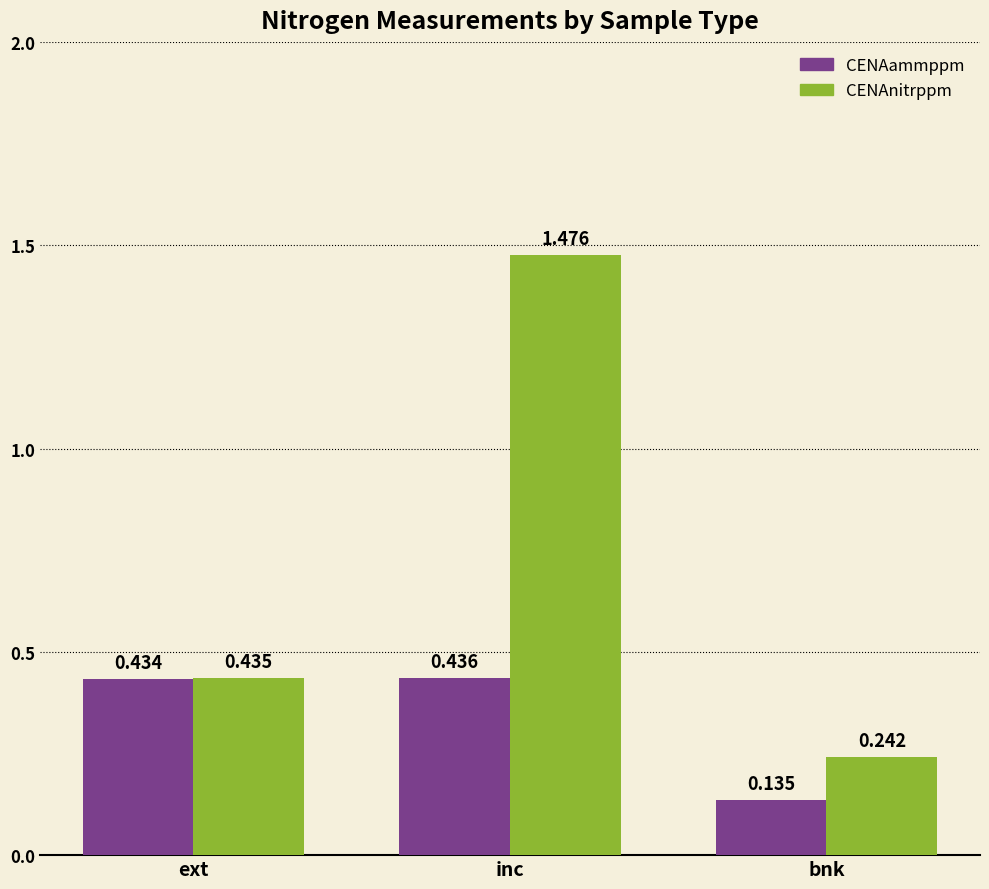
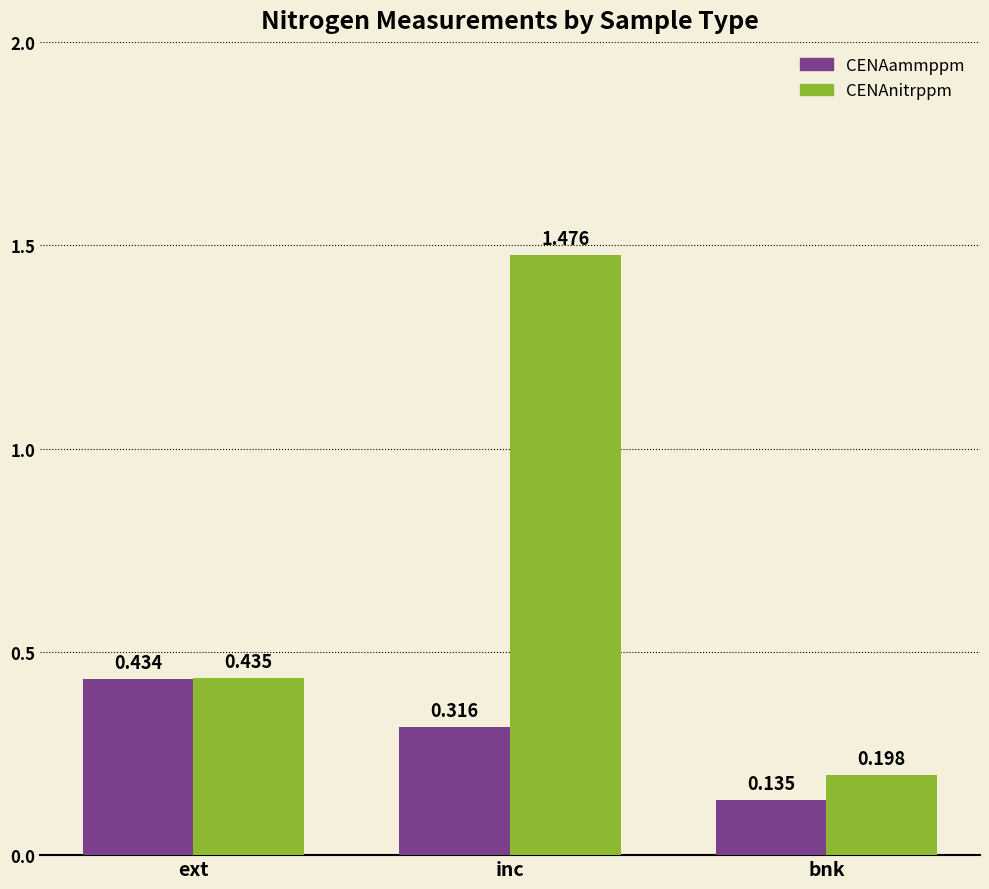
CENAammppm, inc: 0.436 -> 0.316
CENAnitrppm, bnk: 0.242 -> 0.198
